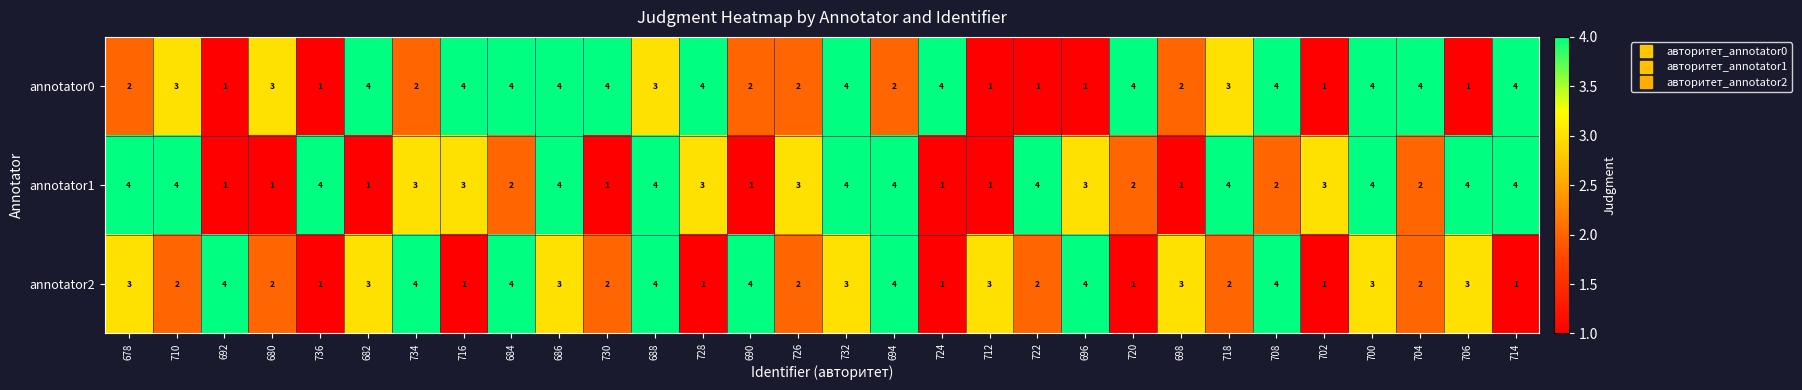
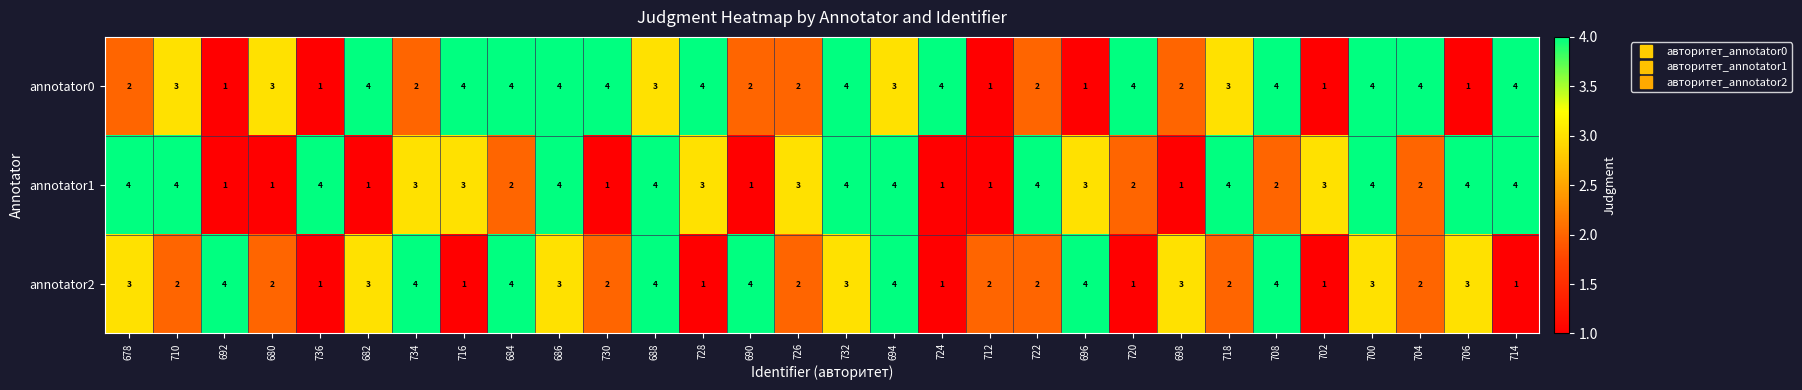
annotator0, 694: 2 -> 3
annotator0, 722: 1 -> 2
annotator2, 712: 3 -> 2
